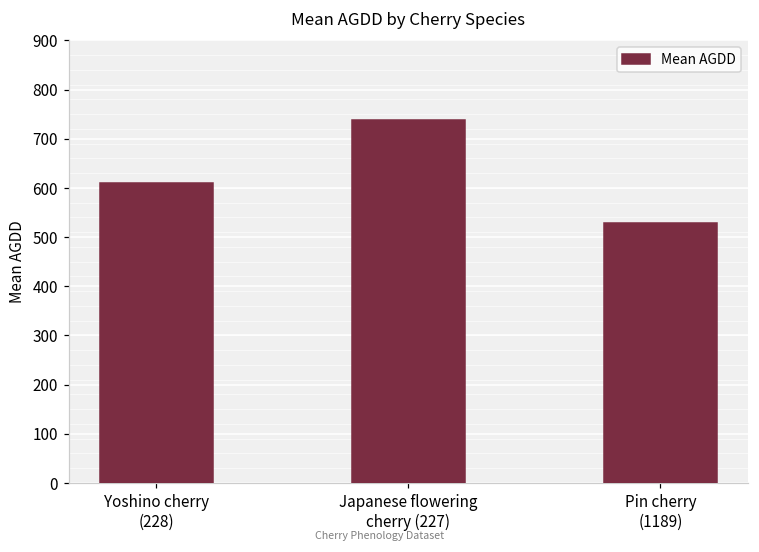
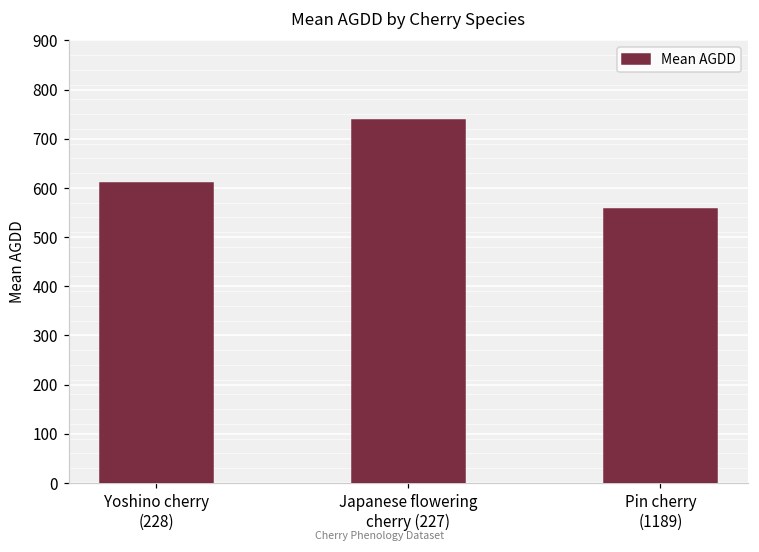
Pin cherry (1189): 530 -> 560
